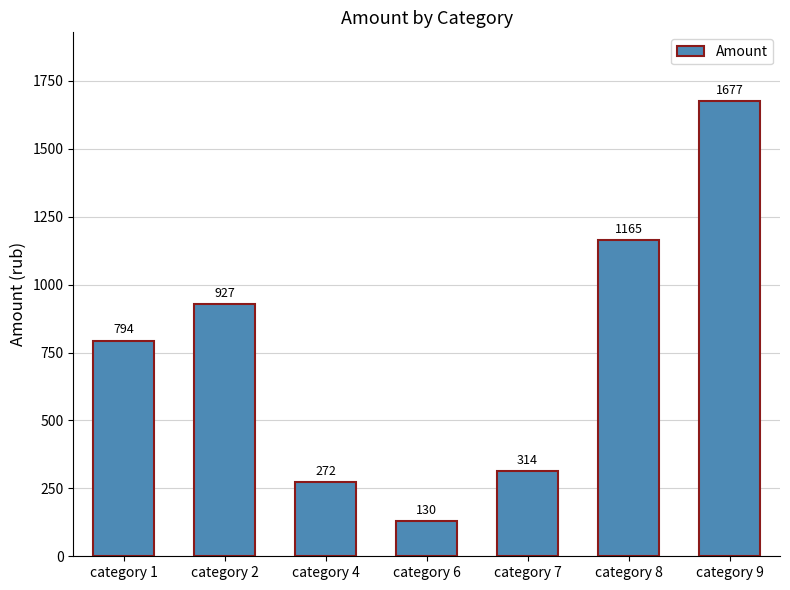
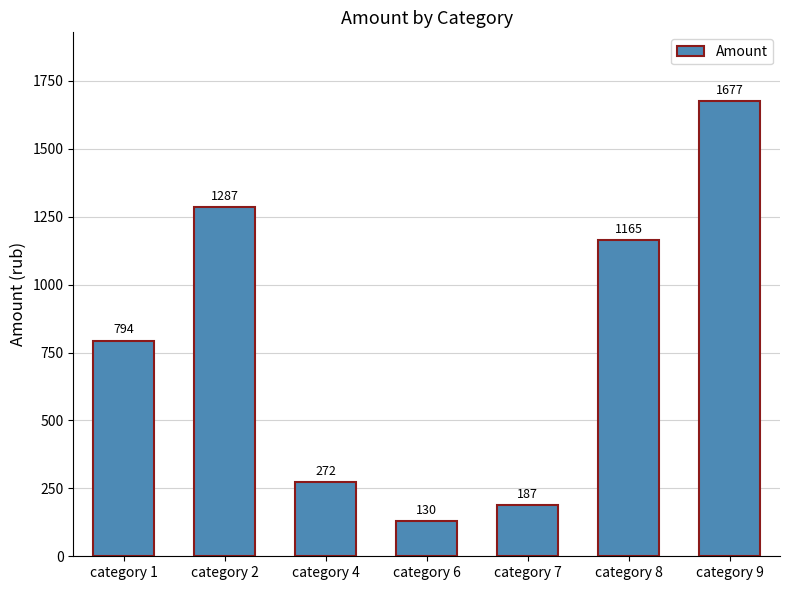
category 2: 927 -> 1287
category 7: 314 -> 187
